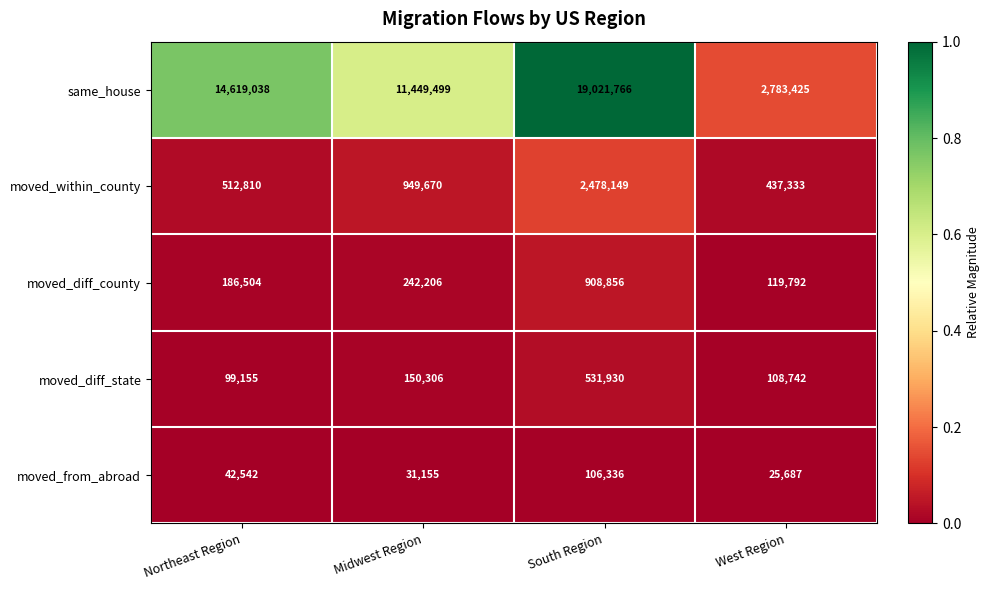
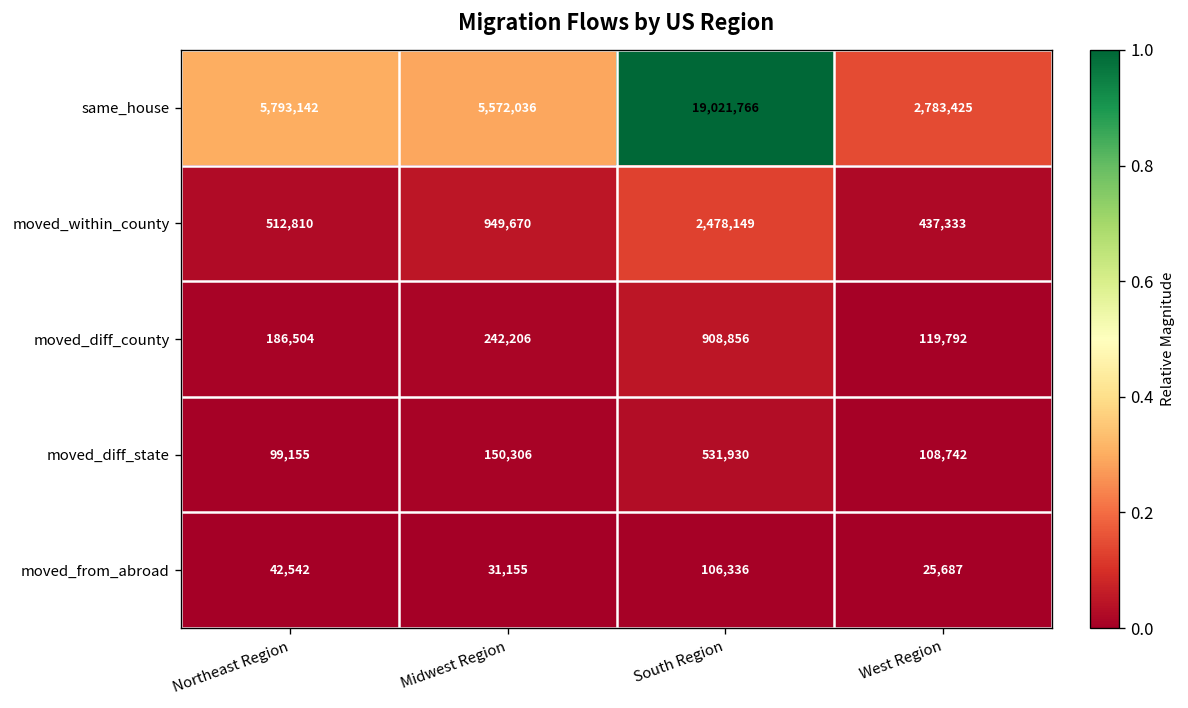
same_house, Northeast Region: 14,619,038 -> 5,793,142
same_house, Midwest Region: 11,449,499 -> 5,572,036
